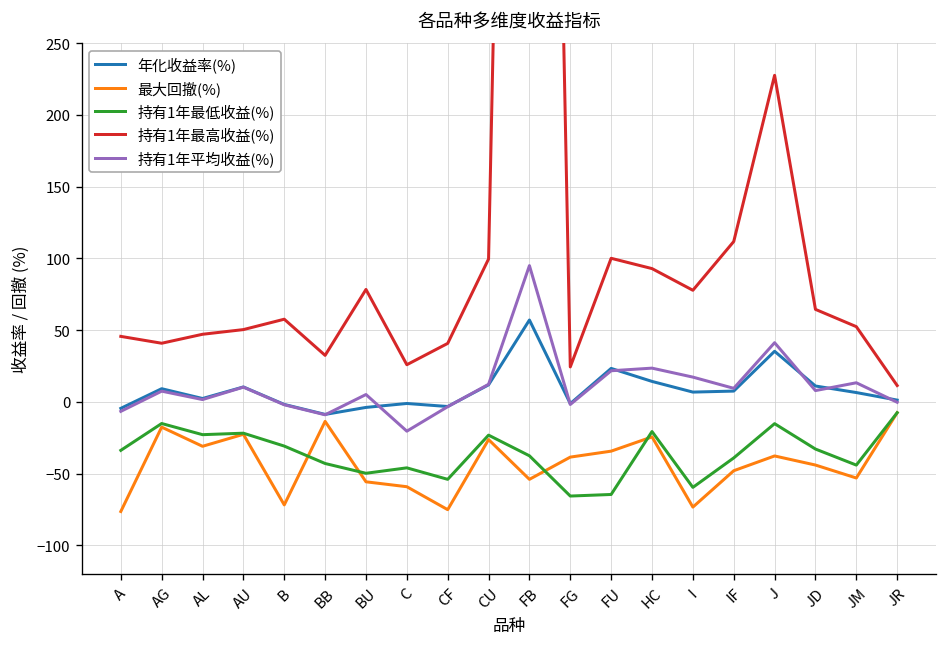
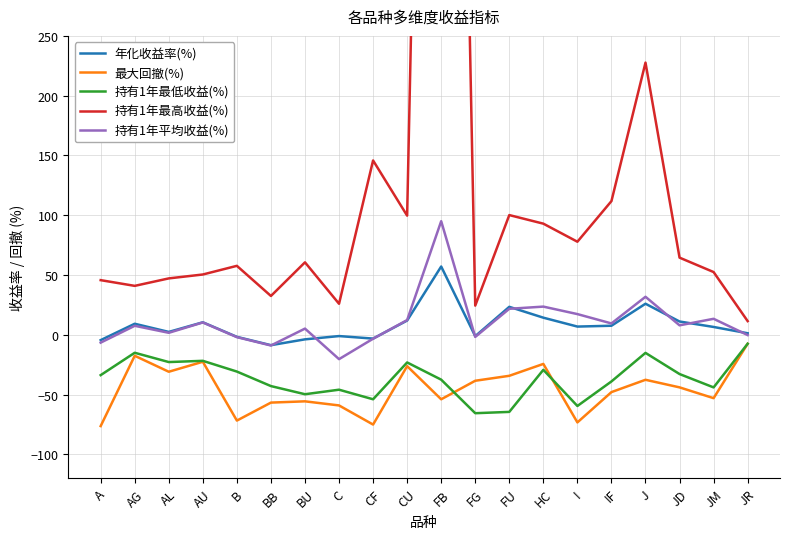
最大回撤(%), BB: -14 -> -57
持有1年最高收益(%), BU: 78 -> 61
持有1年最高收益(%), CF: 41 -> 146
持有1年最低收益(%), HC: -21 -> -29
年化收益率(%), J: 35 -> 26
持有1年平均收益(%), J: 41 -> 32
